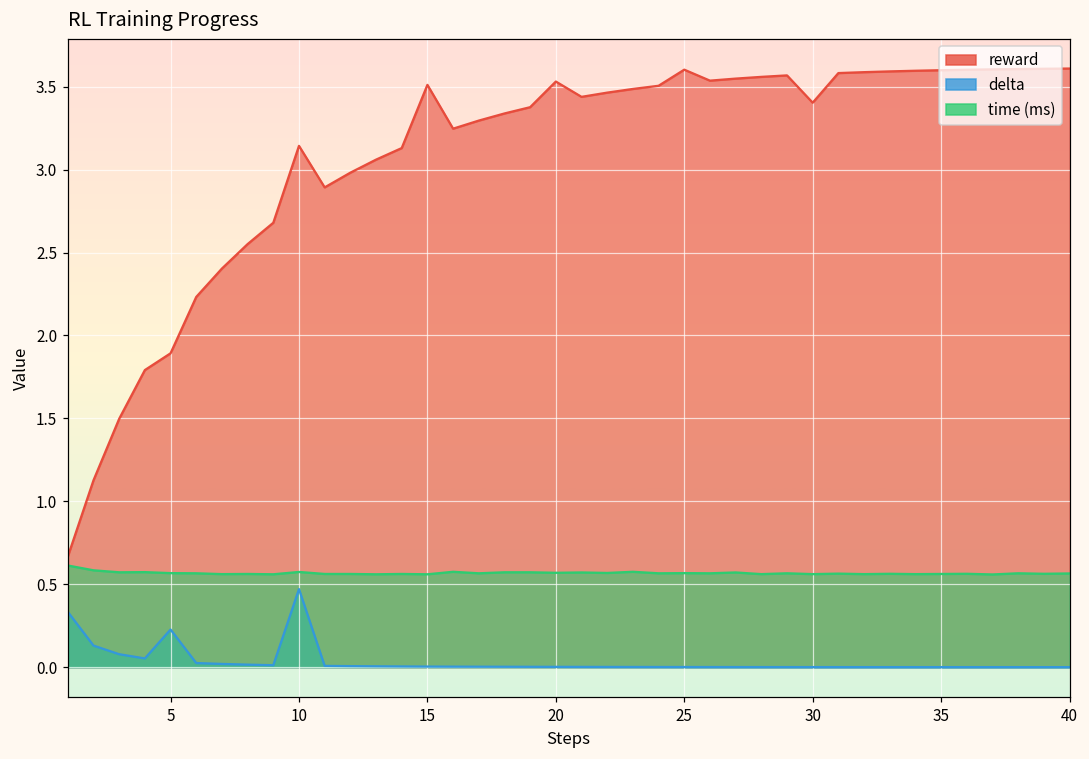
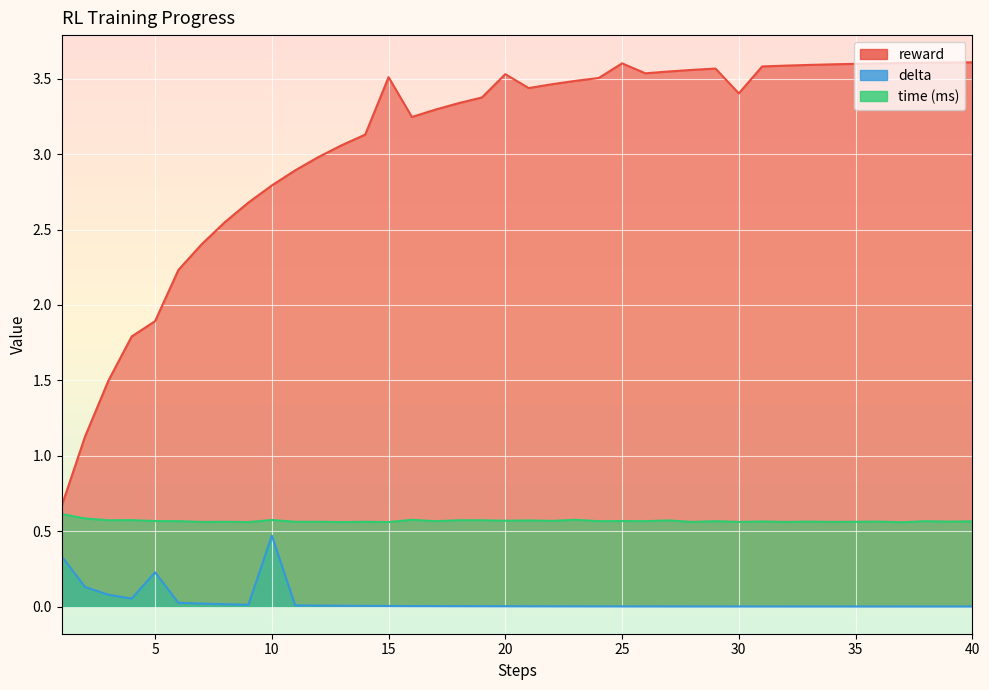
reward, 10: 3.14 -> 2.79
